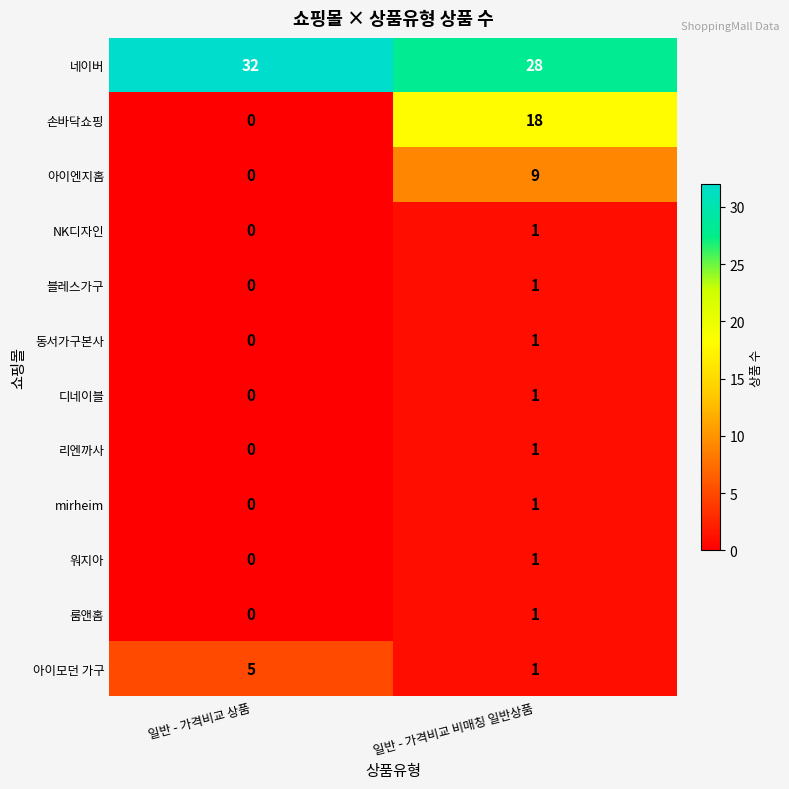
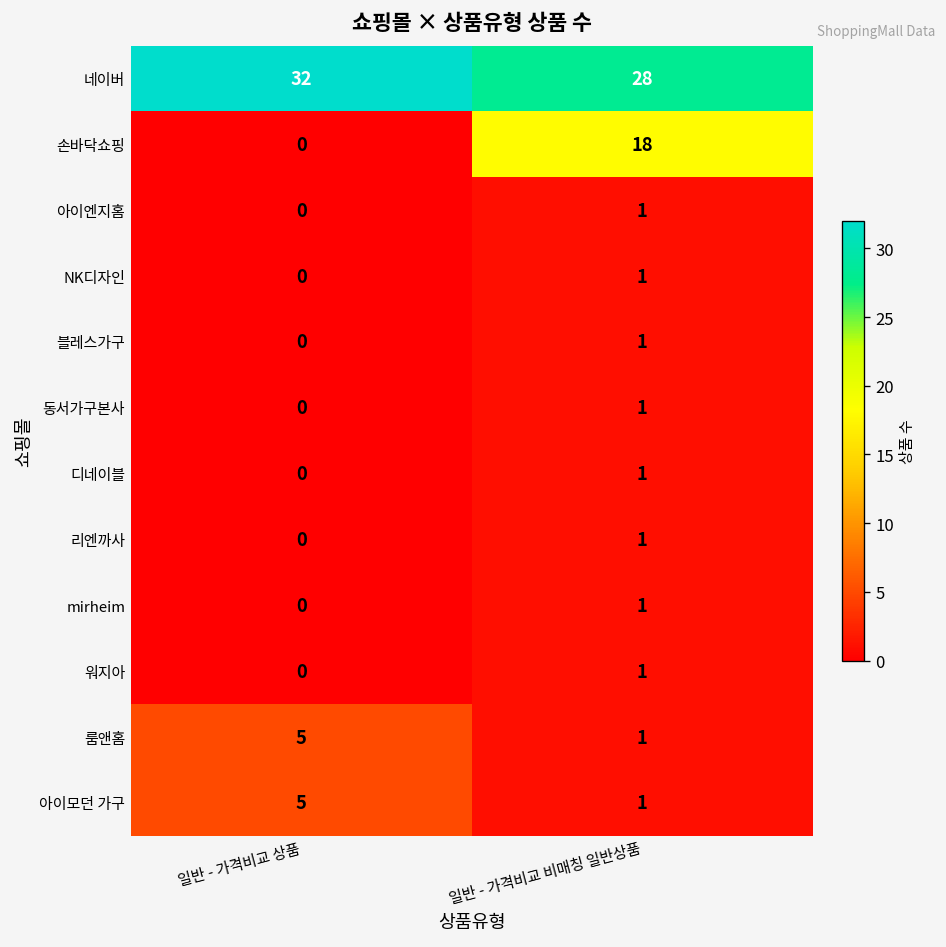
아이엔지홈, 일반 - 가격비교 비매칭 일반상품: 9 -> 1
룸앤홈, 일반 - 가격비교 상품: 0 -> 5
